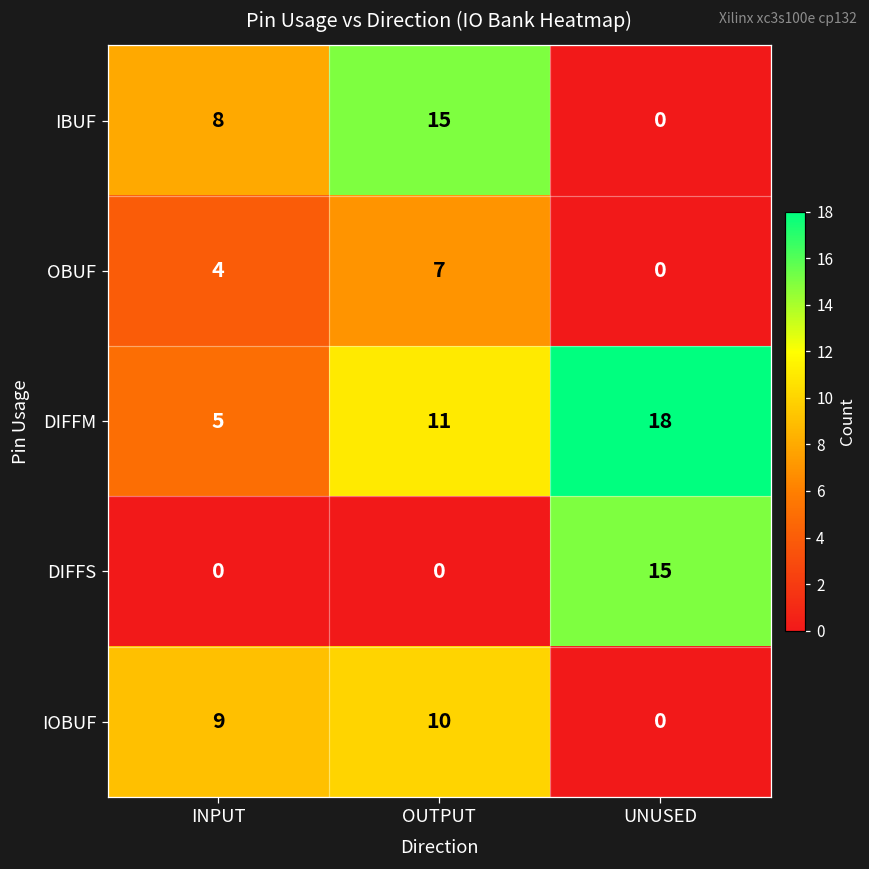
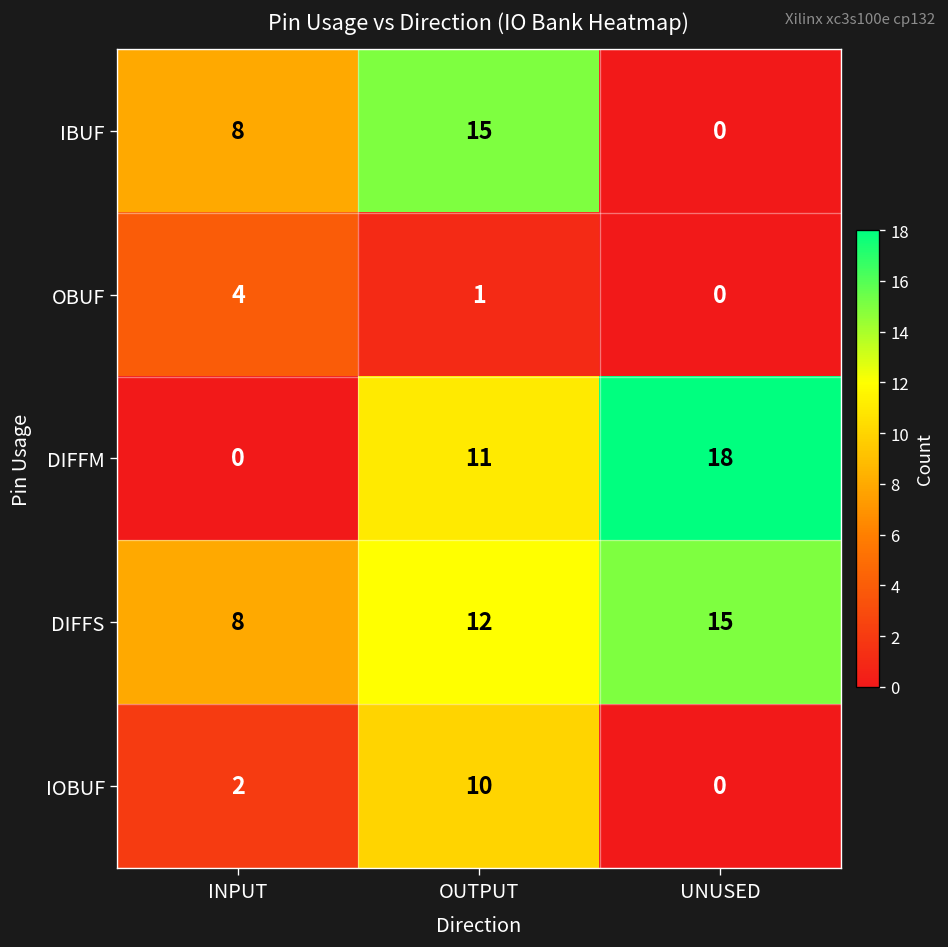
OBUF, OUTPUT: 7 -> 1
DIFFM, INPUT: 5 -> 0
DIFFS, INPUT: 0 -> 8
DIFFS, OUTPUT: 0 -> 12
IOBUF, INPUT: 9 -> 2
